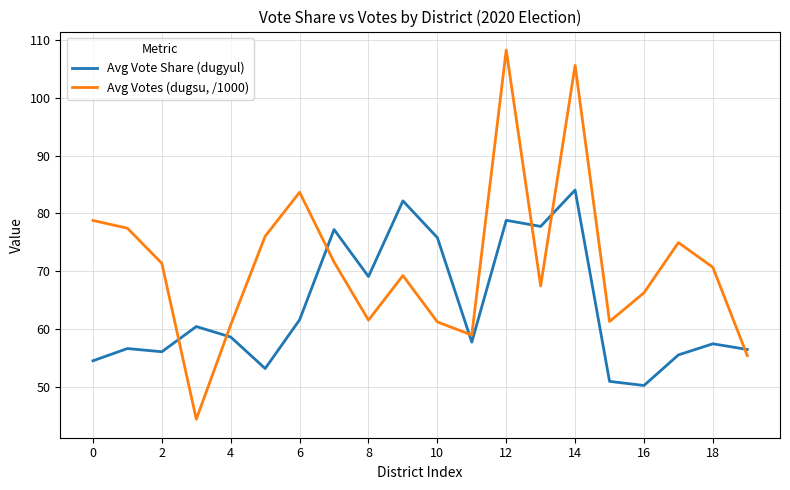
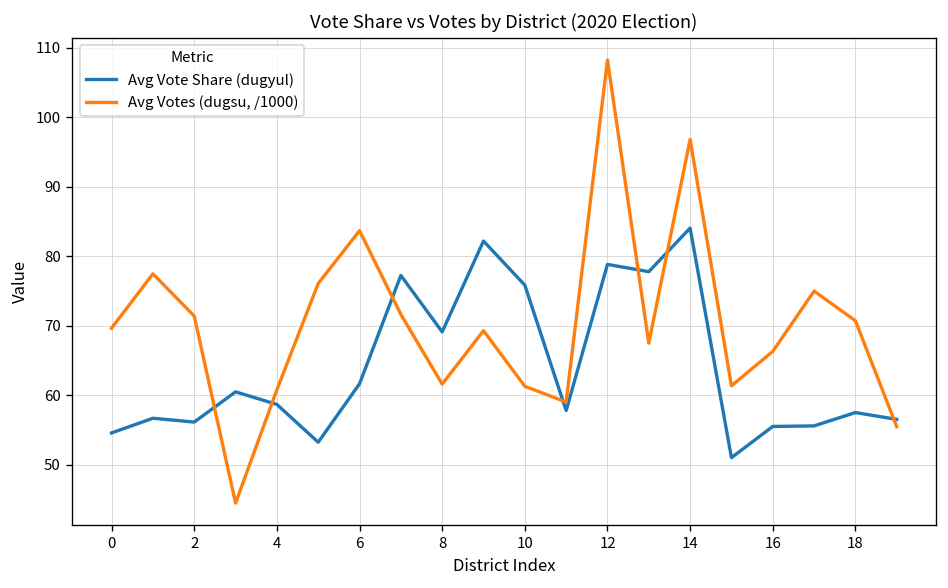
Avg Votes (dugsu, /1000), 0: 79 -> 70
Avg Votes (dugsu, /1000), 14: 106 -> 97
Avg Vote Share (dugyul), 16: 50 -> 56
